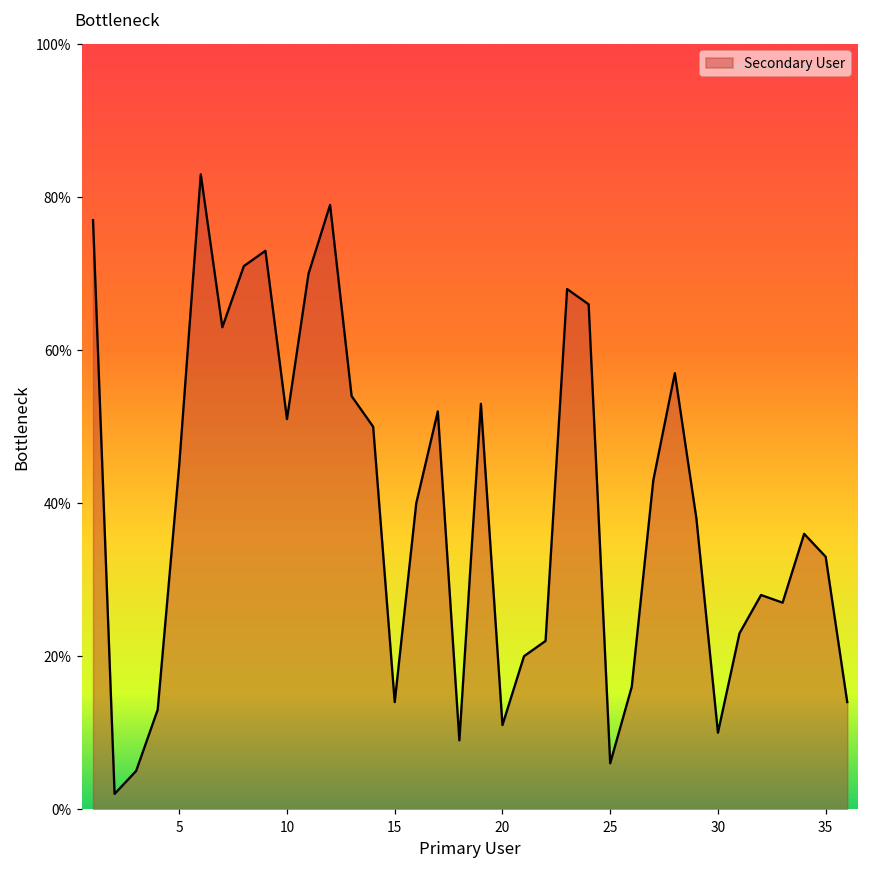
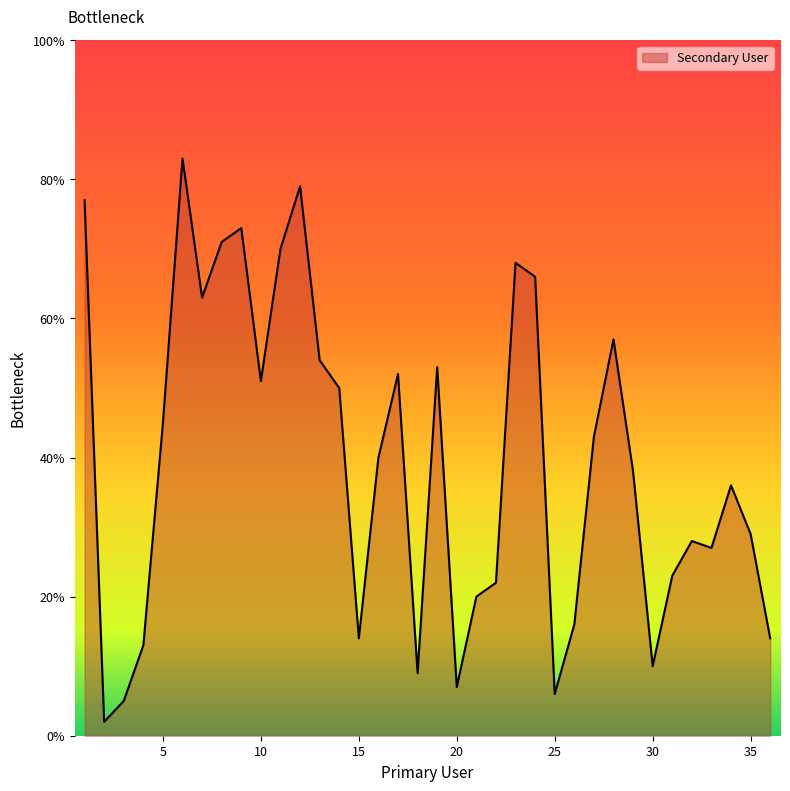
20: 11% -> 7%
35: 33% -> 29%
